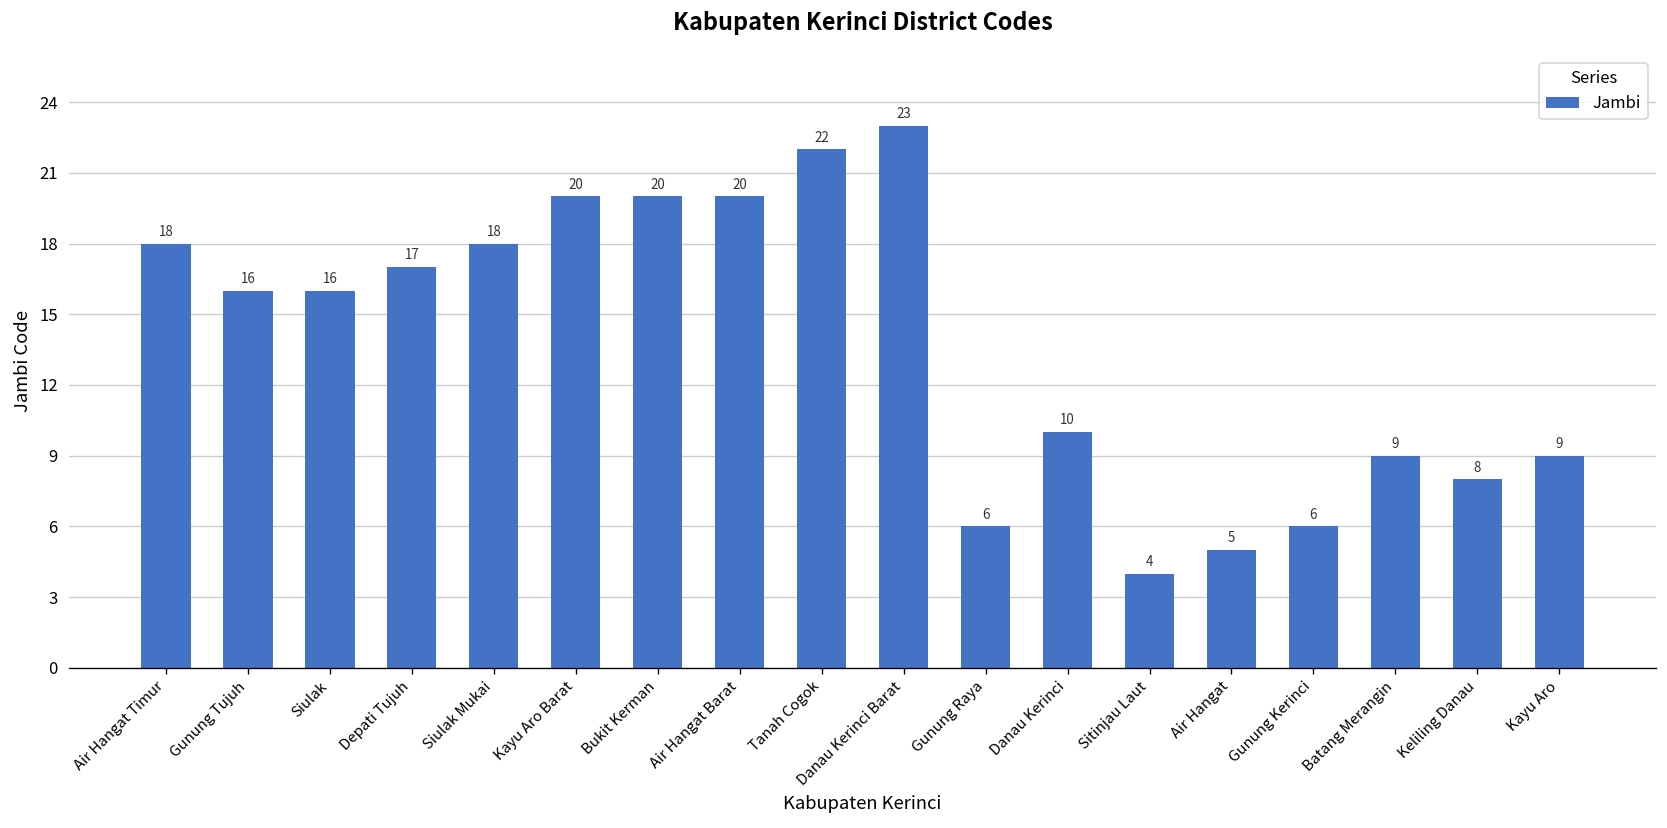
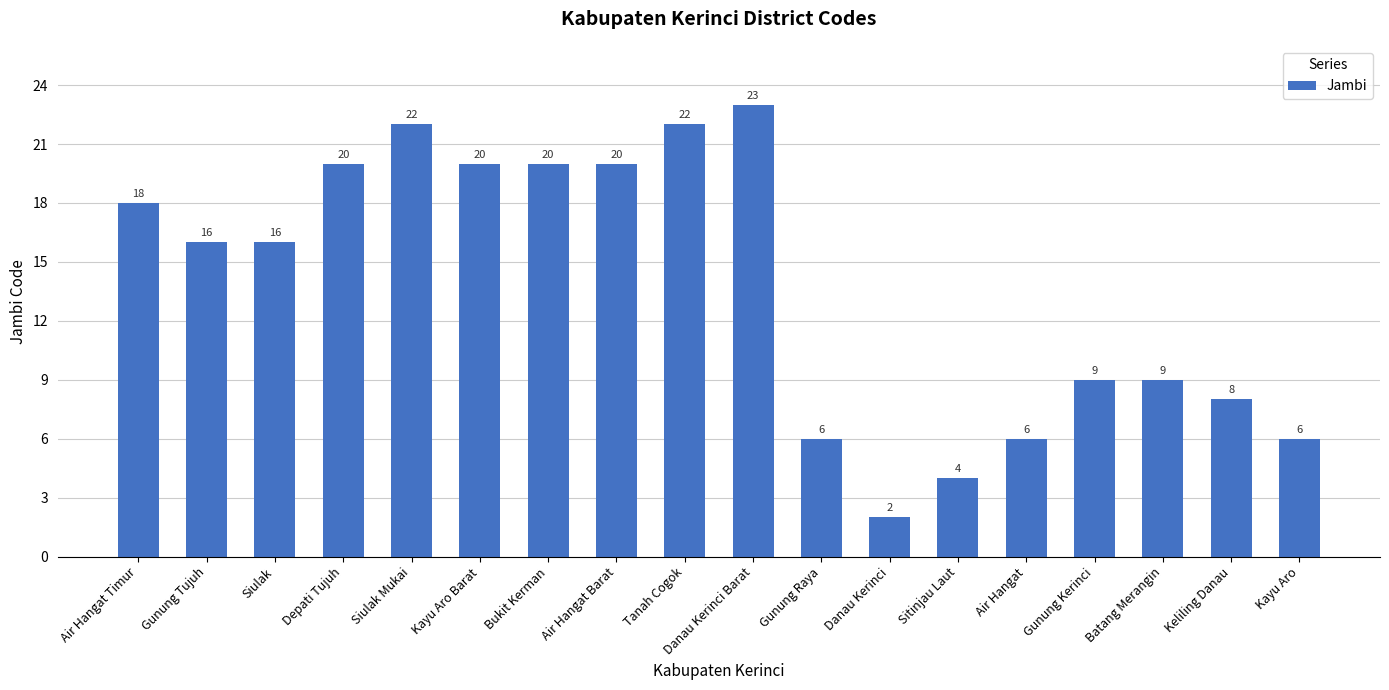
Depati Tujuh: 17 -> 20
Siulak Mukai: 18 -> 22
Danau Kerinci: 10 -> 2
Air Hangat: 5 -> 6
Gunung Kerinci: 6 -> 9
Kayu Aro: 9 -> 6
